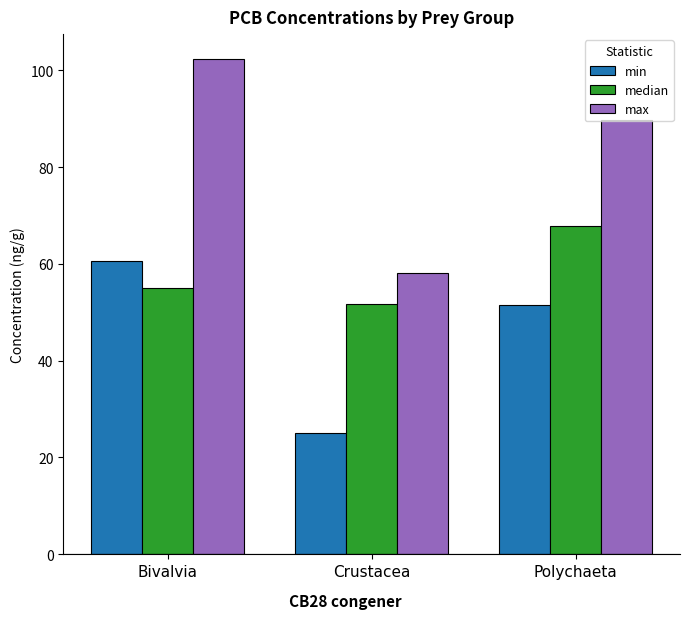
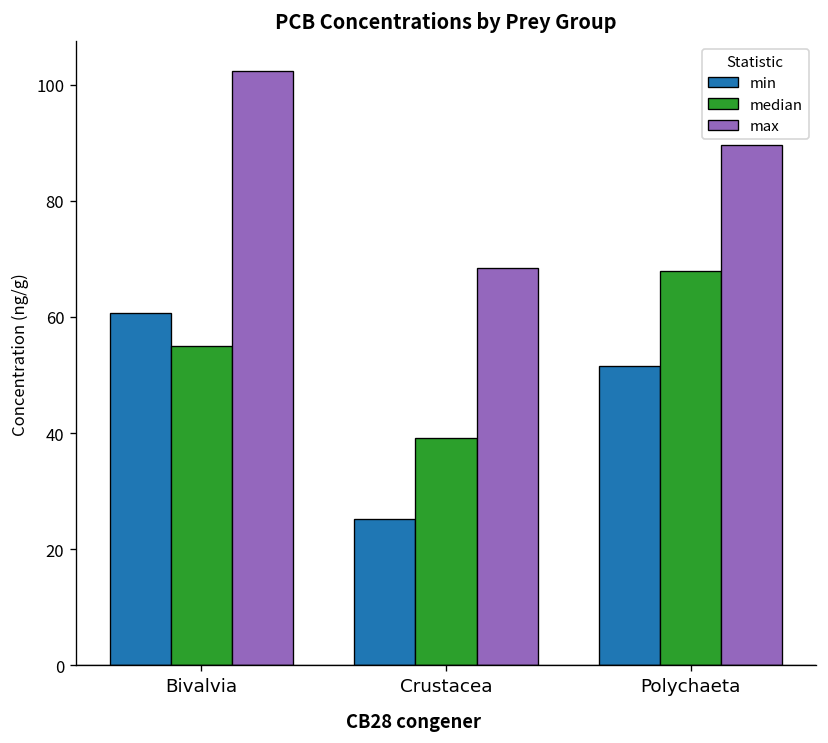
median, Crustacea: 52 -> 39
max, Crustacea: 58 -> 68
